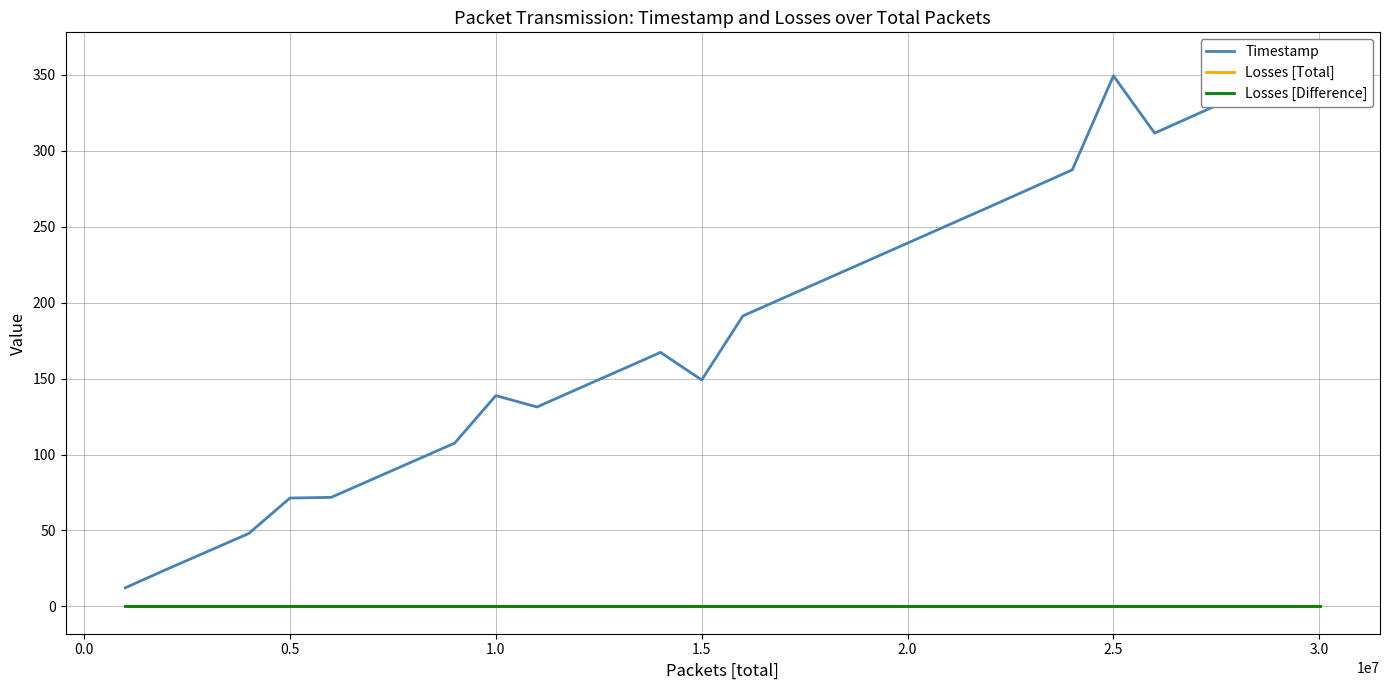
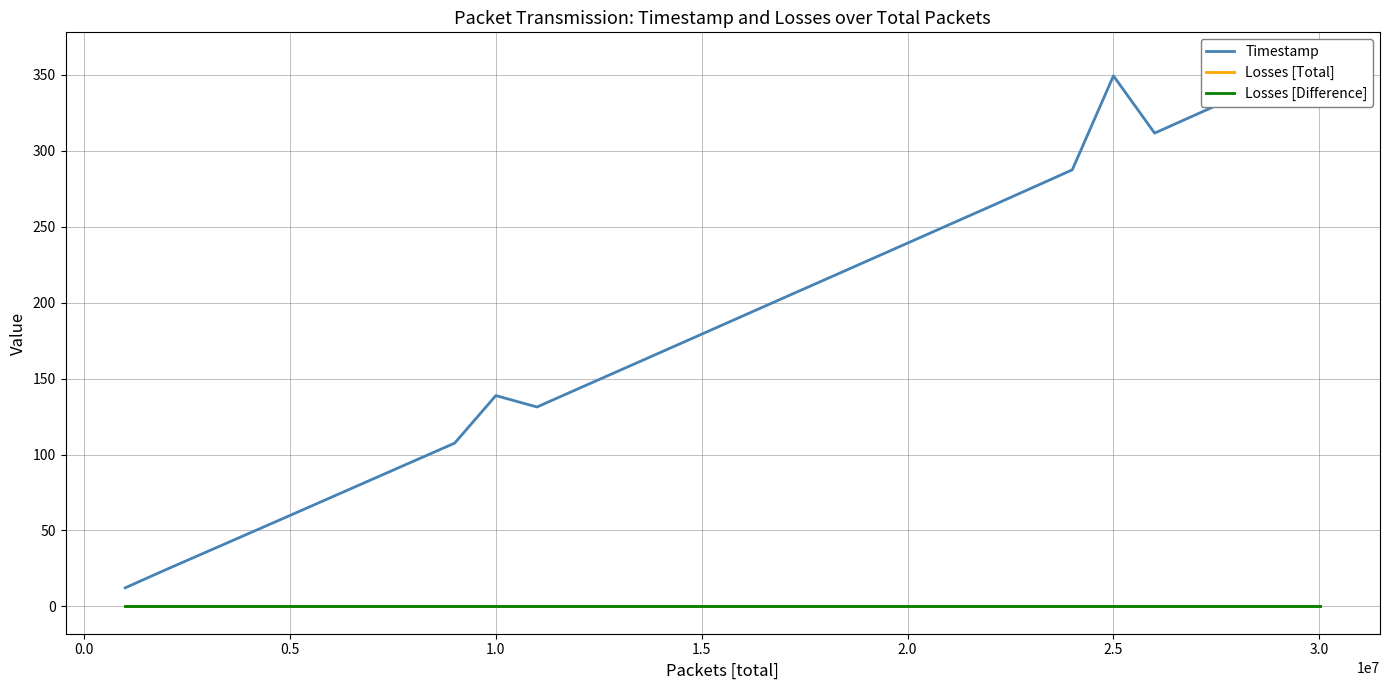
Timestamp, 0.5: 71 -> 60
Timestamp, 1.5: 149 -> 179
